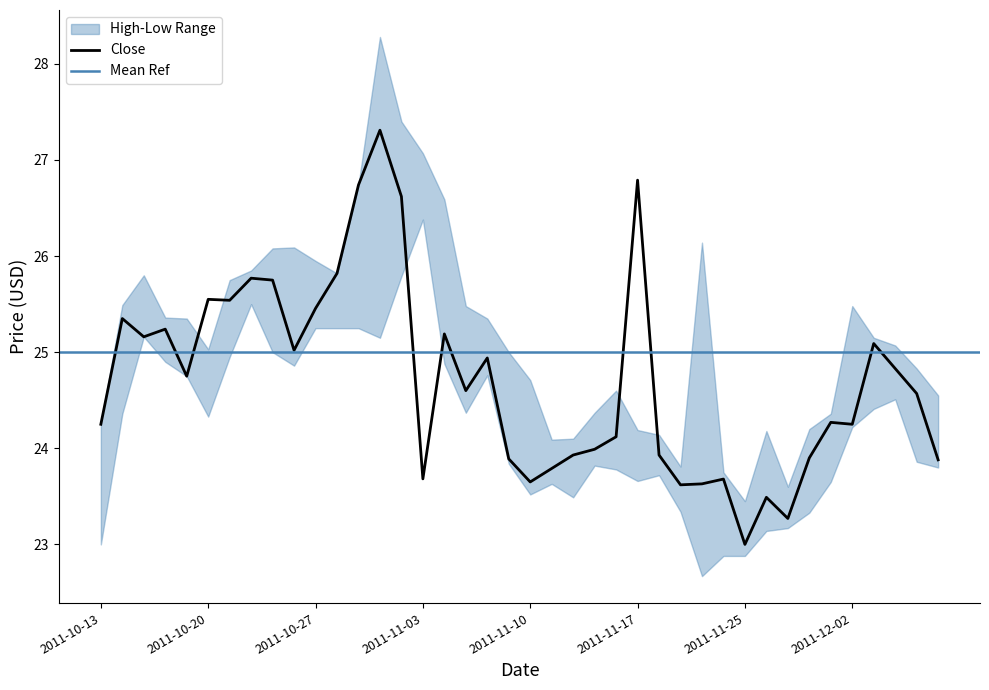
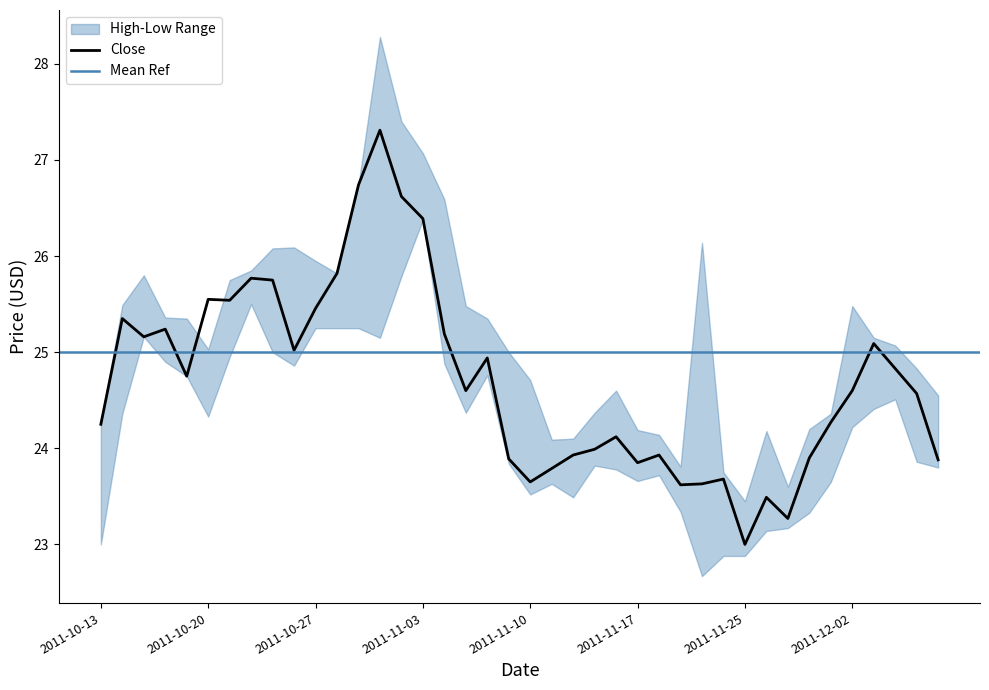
Close, 2011-11-03: 23.7 -> 26.4
Close, 2011-11-17: 26.8 -> 23.9
Close, 2011-12-02: 24.3 -> 24.6
